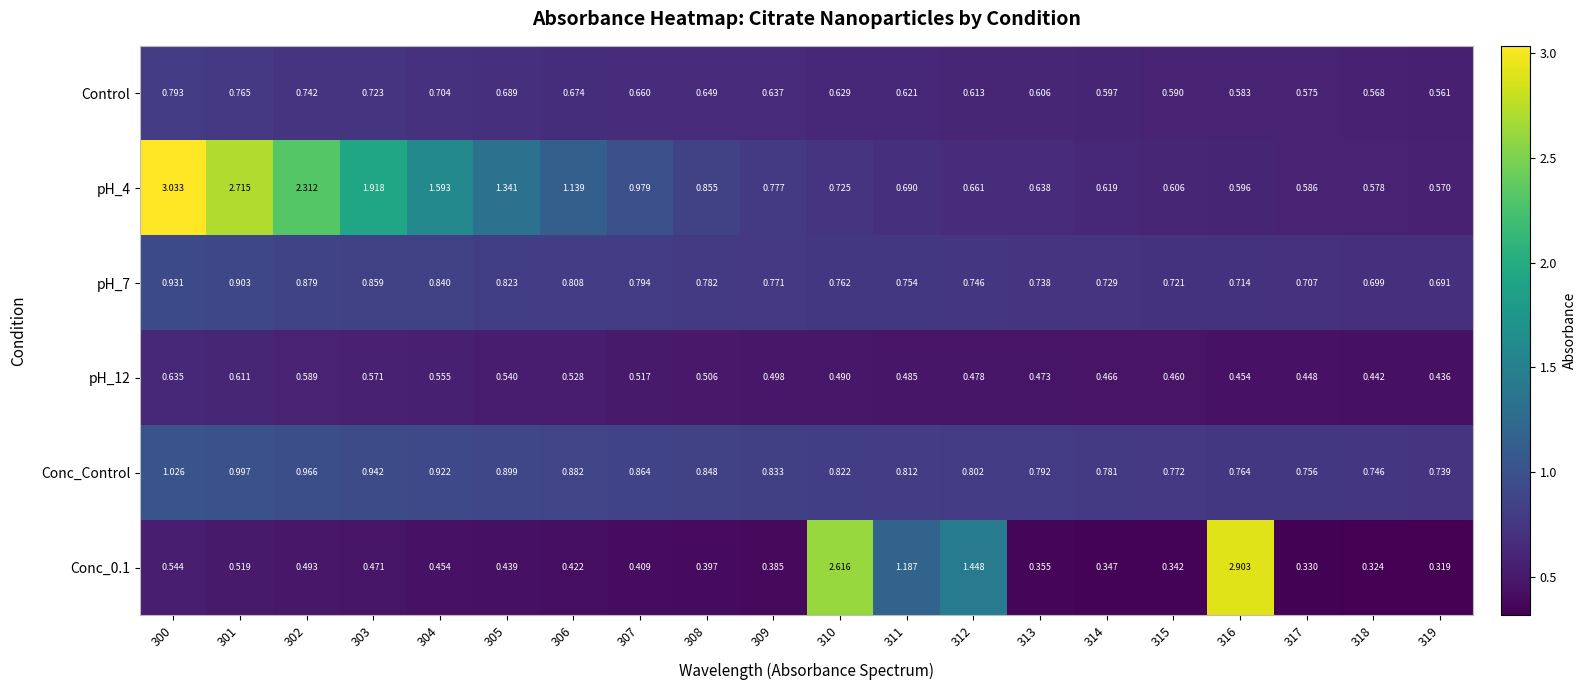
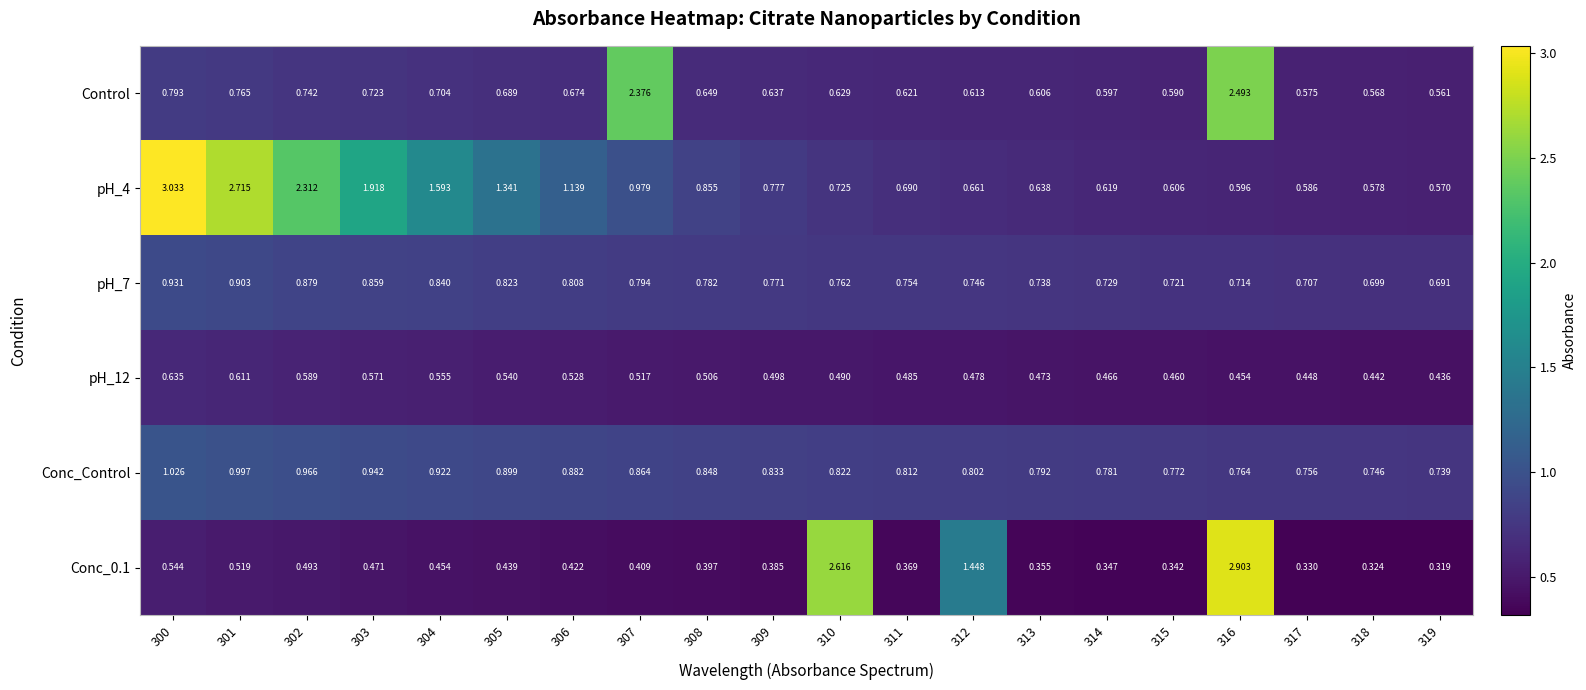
Control, 307: 0.660 -> 2.376
Control, 316: 0.583 -> 2.493
Conc_0.1, 311: 1.187 -> 0.369
